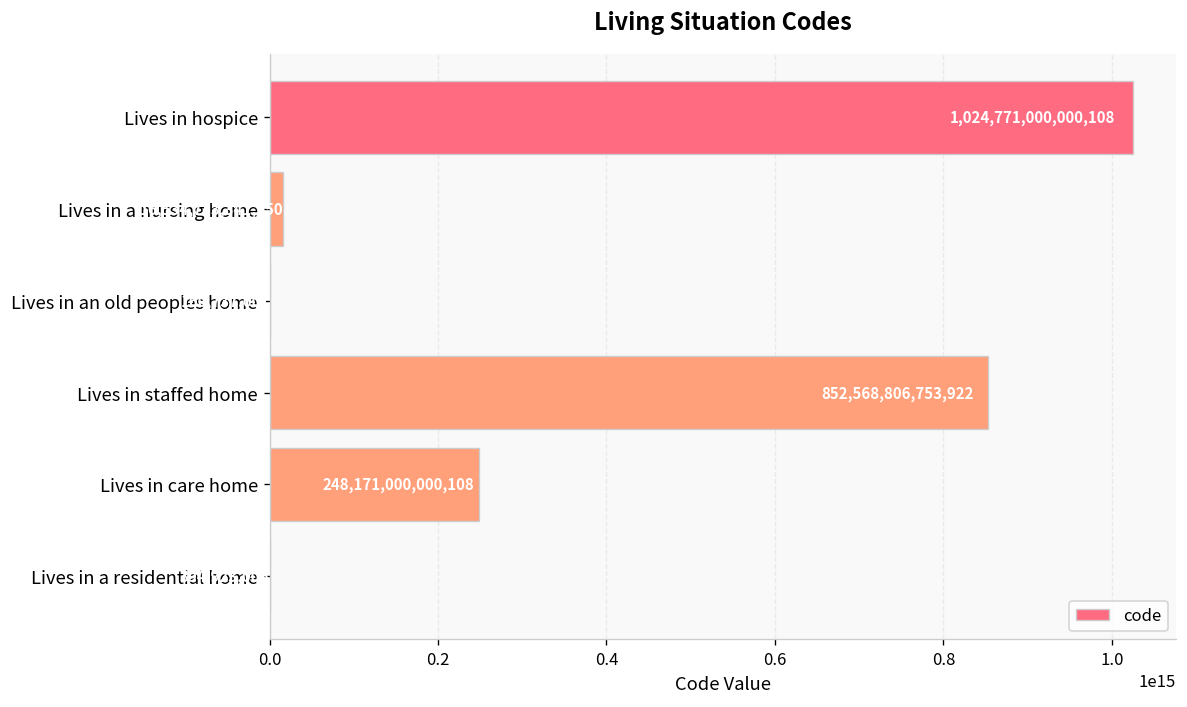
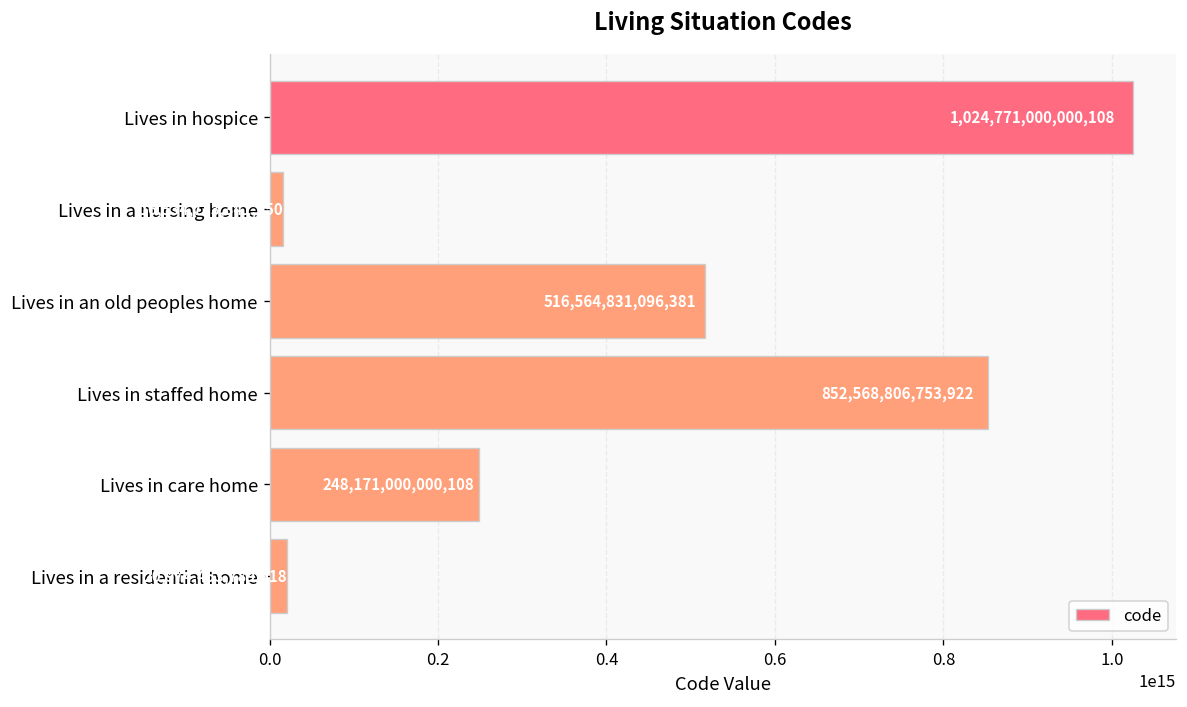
Lives in an old peoples home: 0 -> 520000000000000
Lives in a residential home: 0 -> 20000000000000
